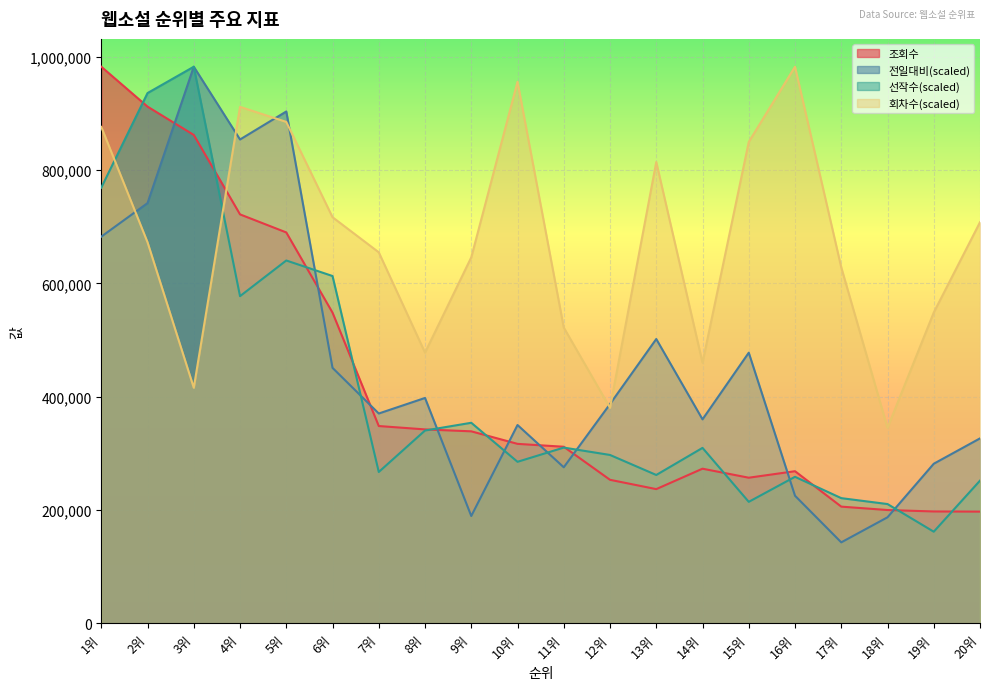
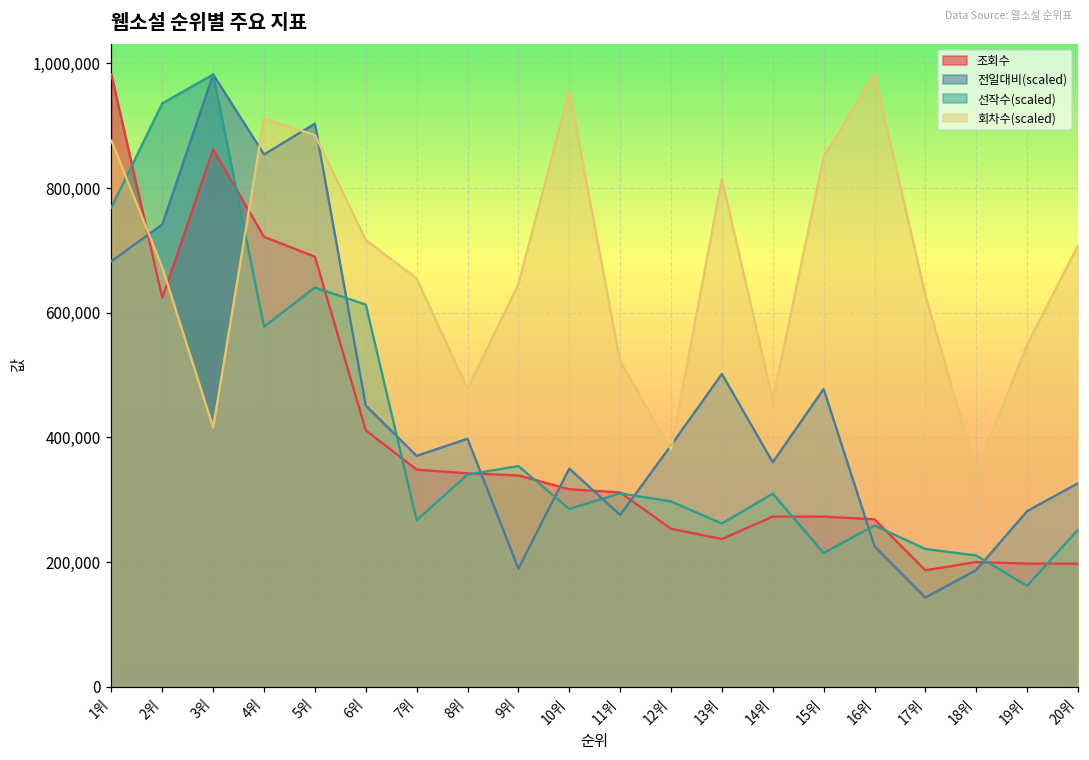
조회수, 2위: 910,000 -> 620,000
조회수, 6위: 550,000 -> 410,000
조회수, 15위: 260,000 -> 270,000
조회수, 17위: 210,000 -> 190,000
